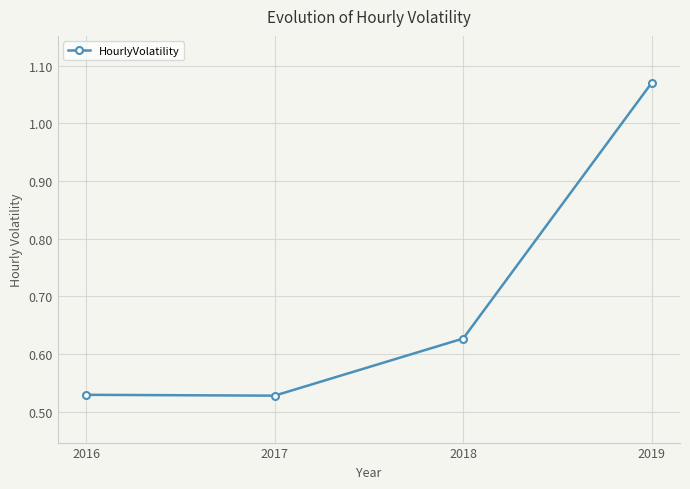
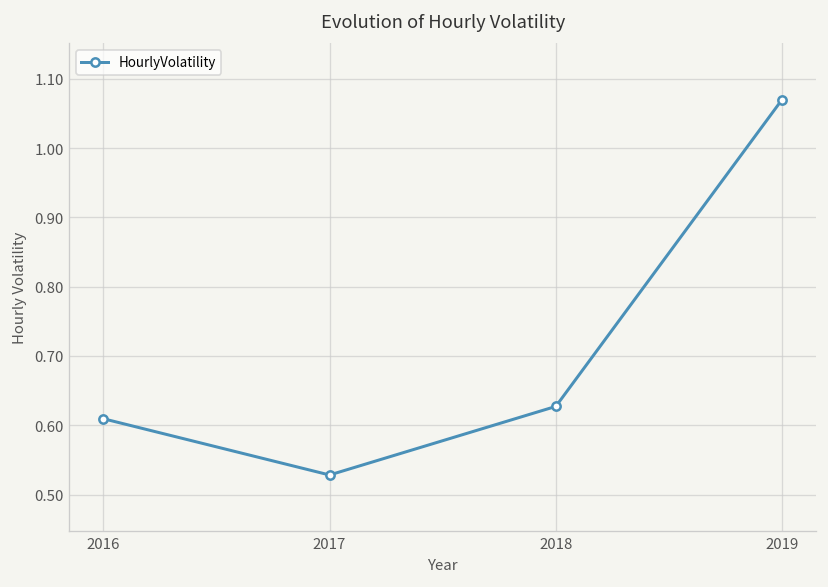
2016: 0.53 -> 0.61
